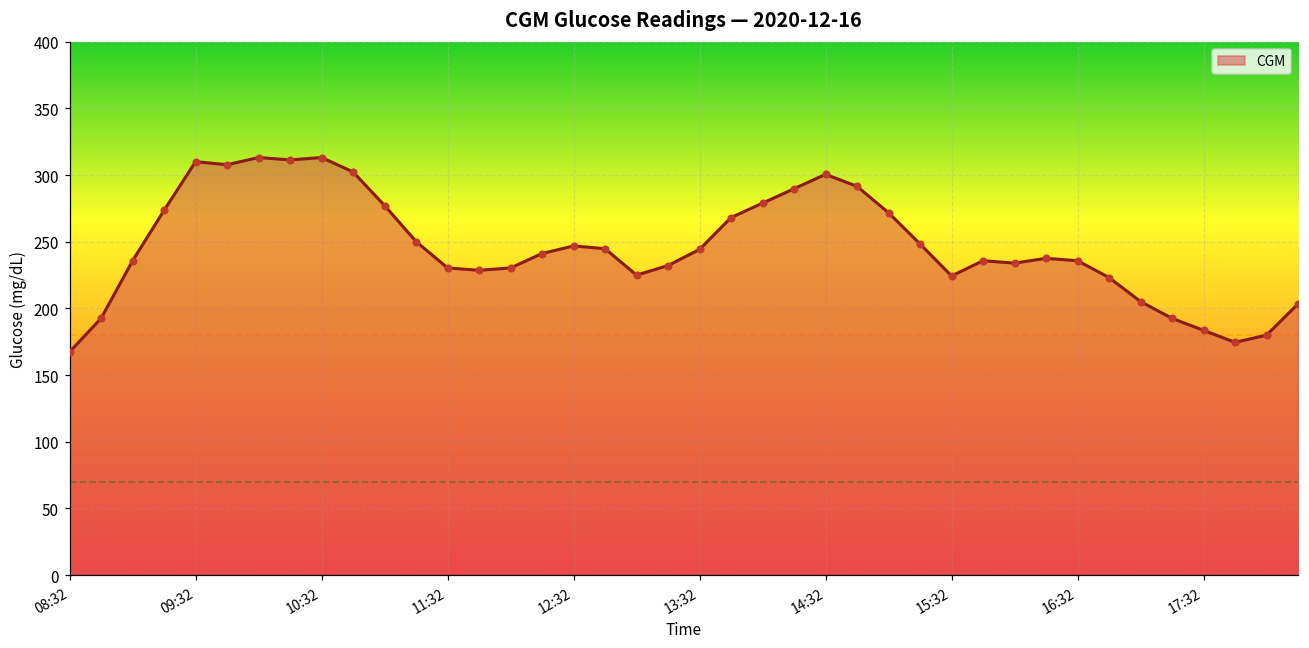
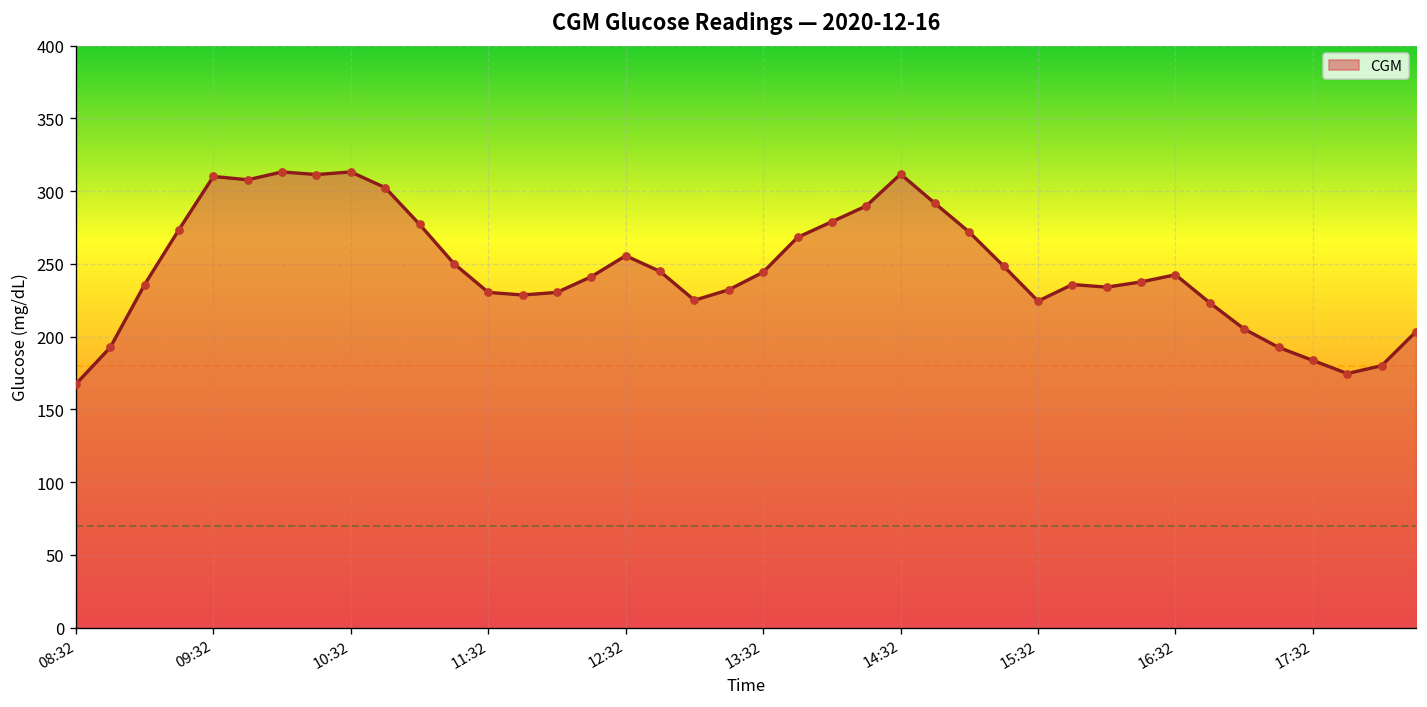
12:32: 247 -> 256
14:32: 301 -> 312
16:32: 236 -> 243
